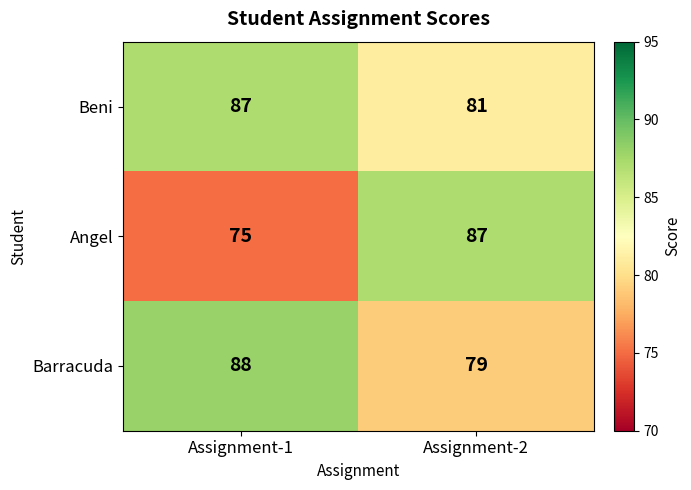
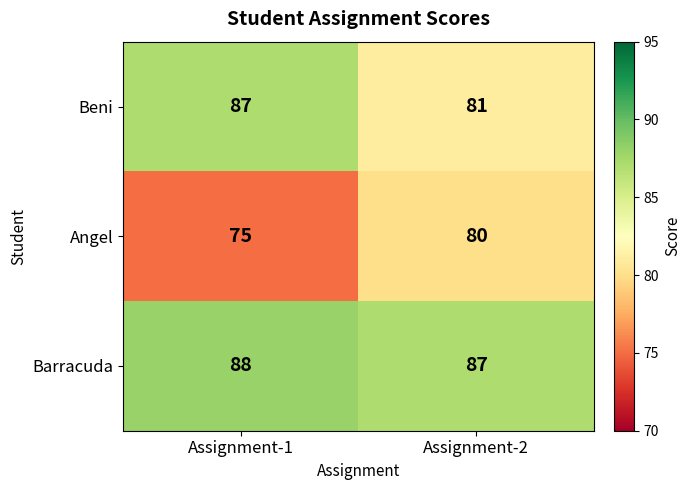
Angel, Assignment-2: 87 -> 80
Barracuda, Assignment-2: 79 -> 87
